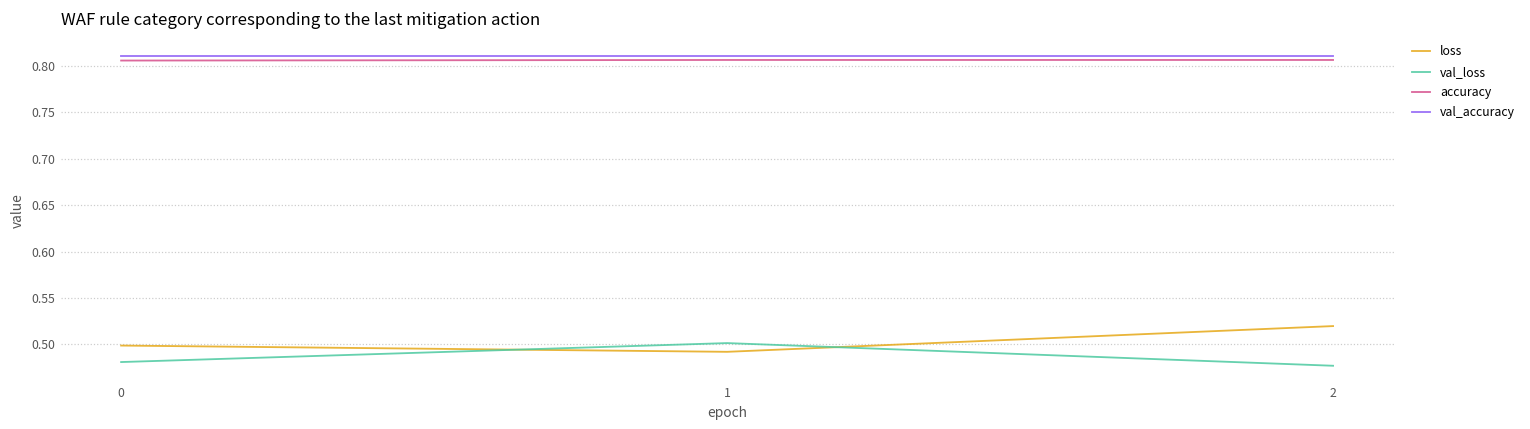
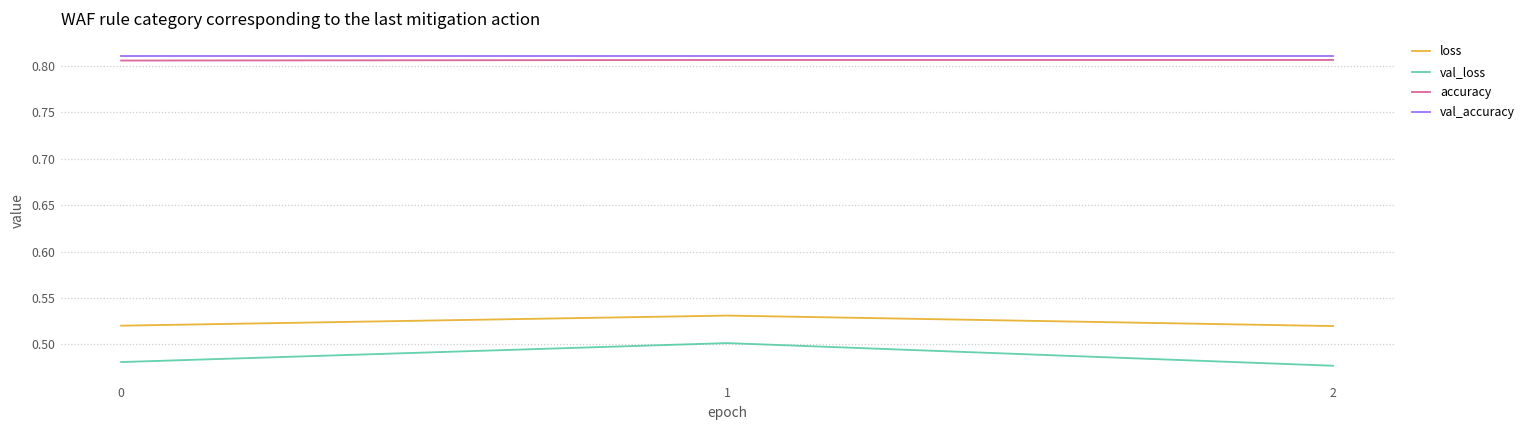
loss, 0: 0.50 -> 0.52
loss, 1: 0.49 -> 0.53
